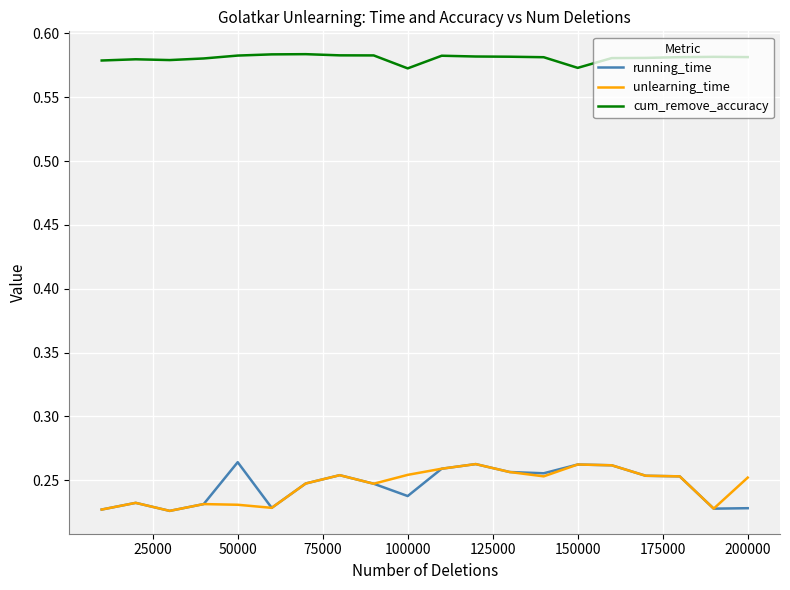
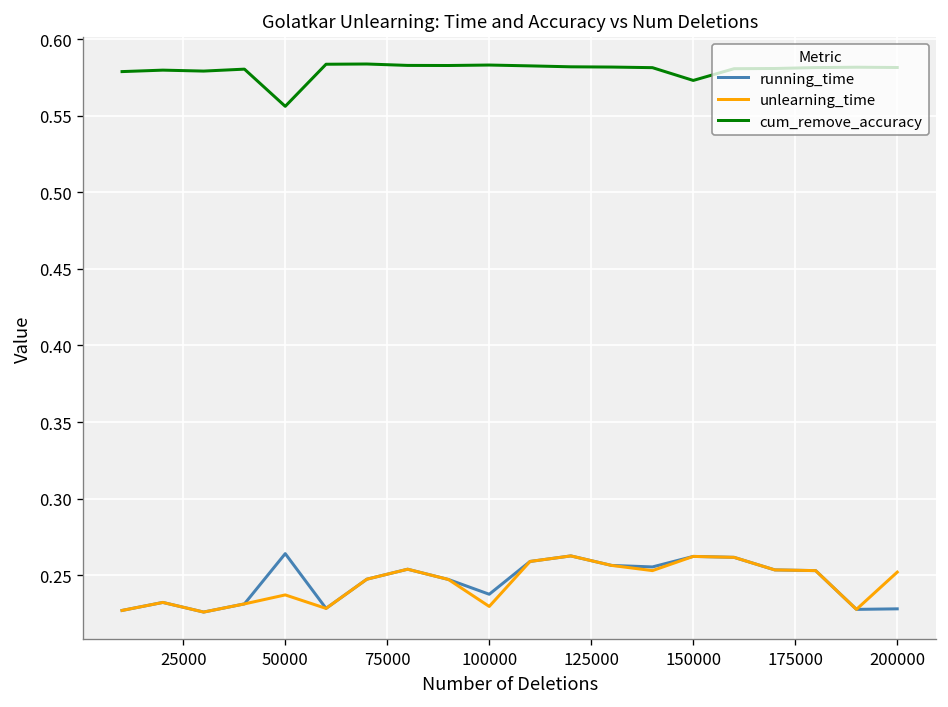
unlearning_time, 50000: 0.231 -> 0.237
cum_remove_accuracy, 50000: 0.583 -> 0.556
unlearning_time, 100000: 0.254 -> 0.230
cum_remove_accuracy, 100000: 0.573 -> 0.583
